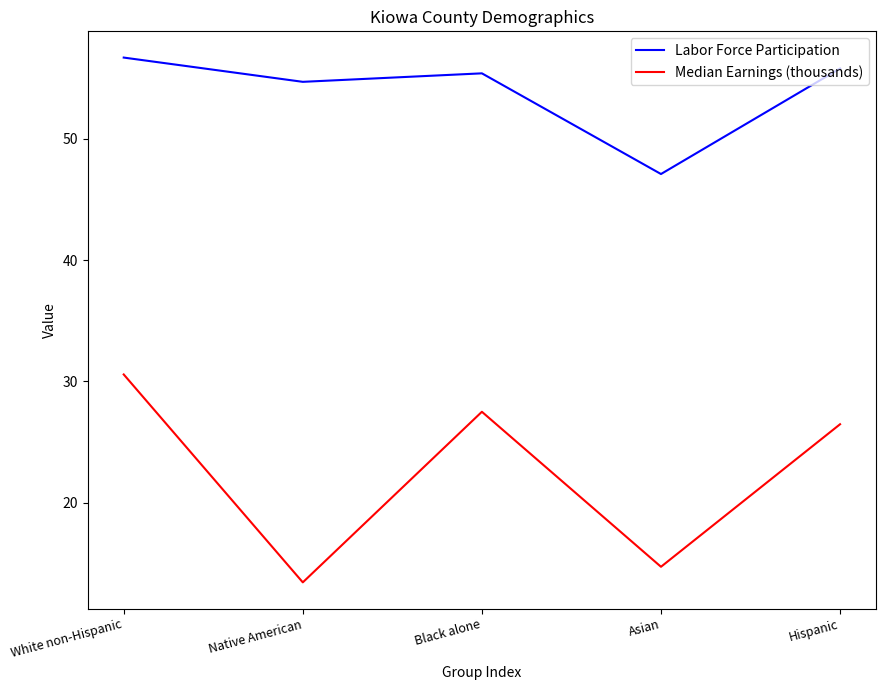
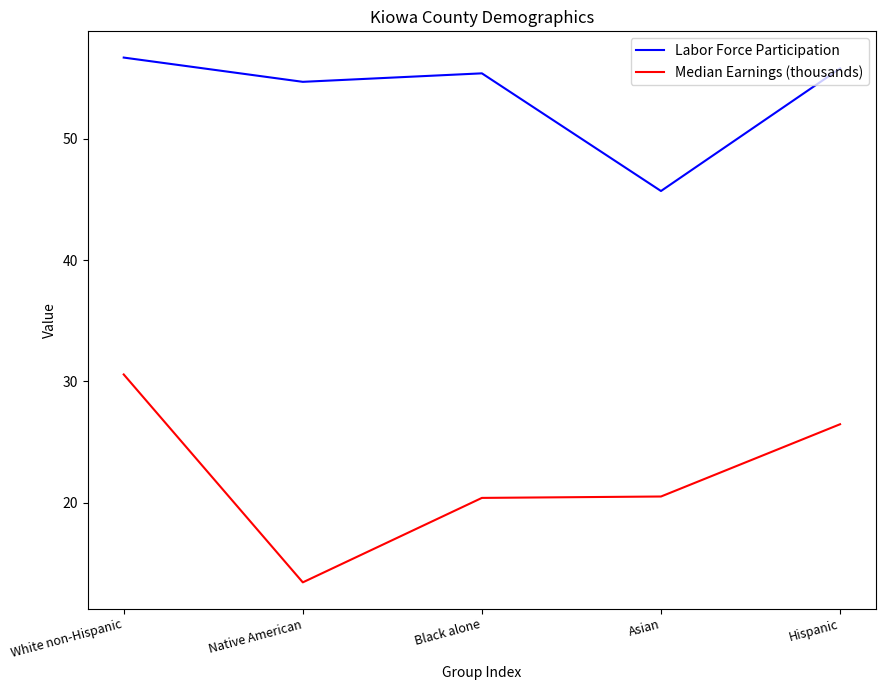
Median Earnings (thousands), Black alone: 27.5 -> 20.4
Labor Force Participation, Asian: 47.1 -> 45.7
Median Earnings (thousands), Asian: 14.7 -> 20.5
